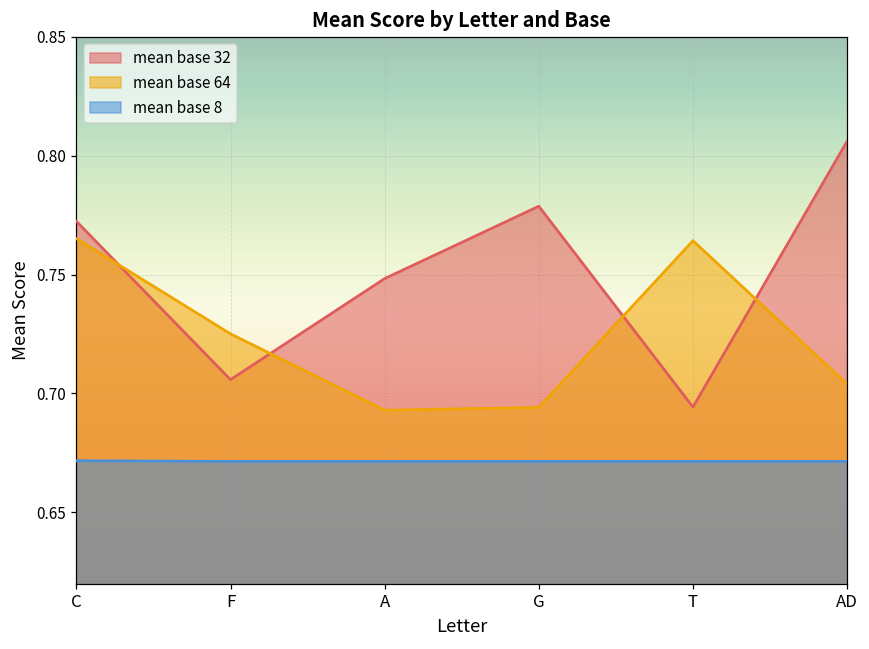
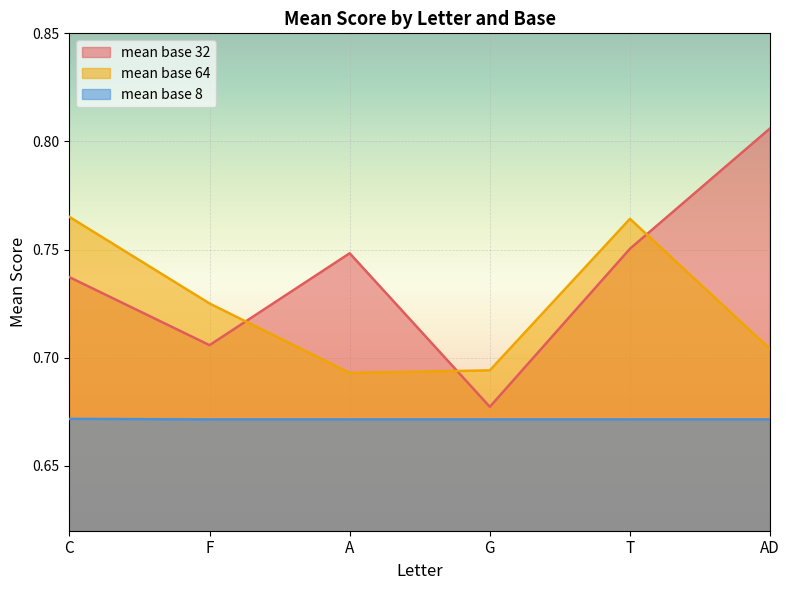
mean base 32, C: 0.772 -> 0.737
mean base 32, G: 0.779 -> 0.677
mean base 32, T: 0.694 -> 0.750
